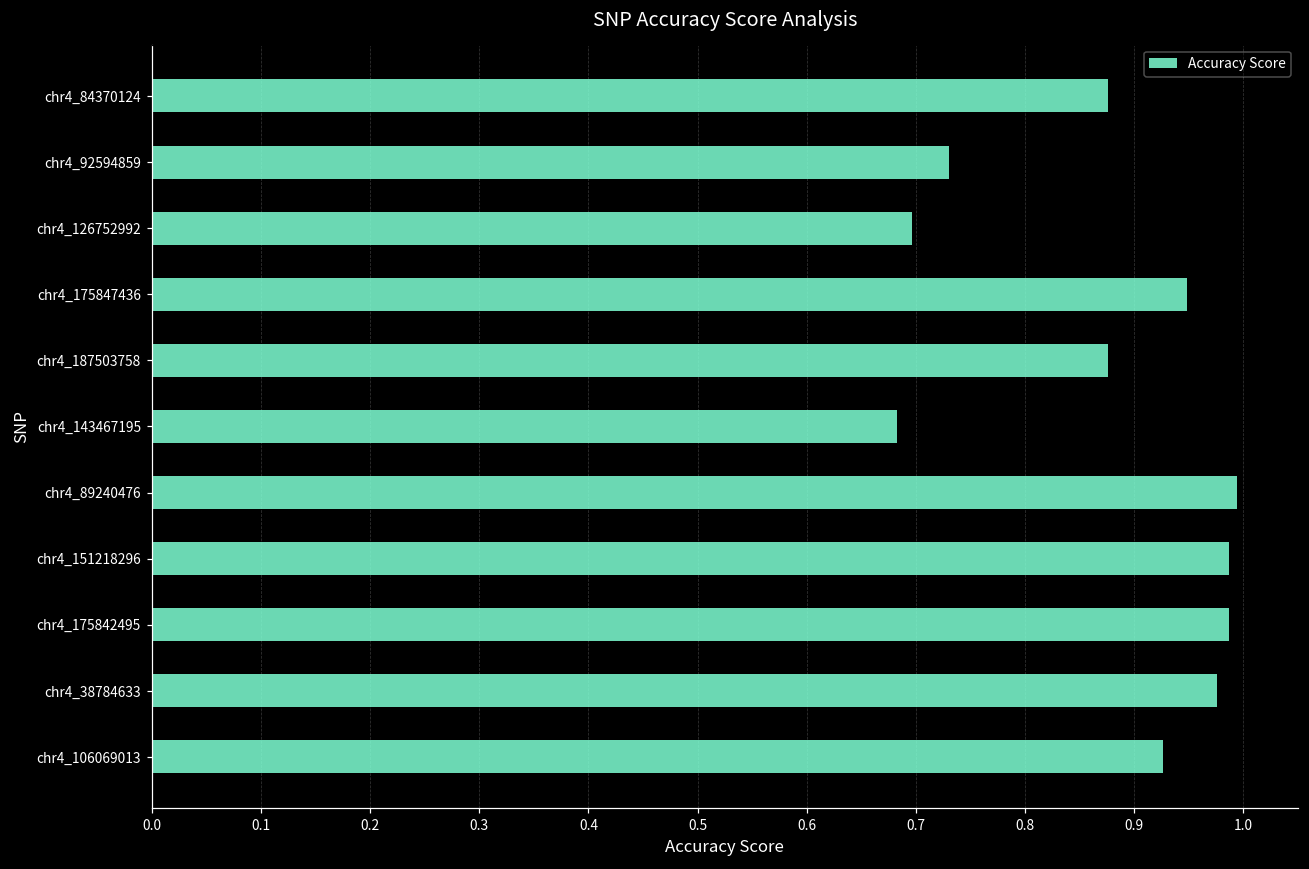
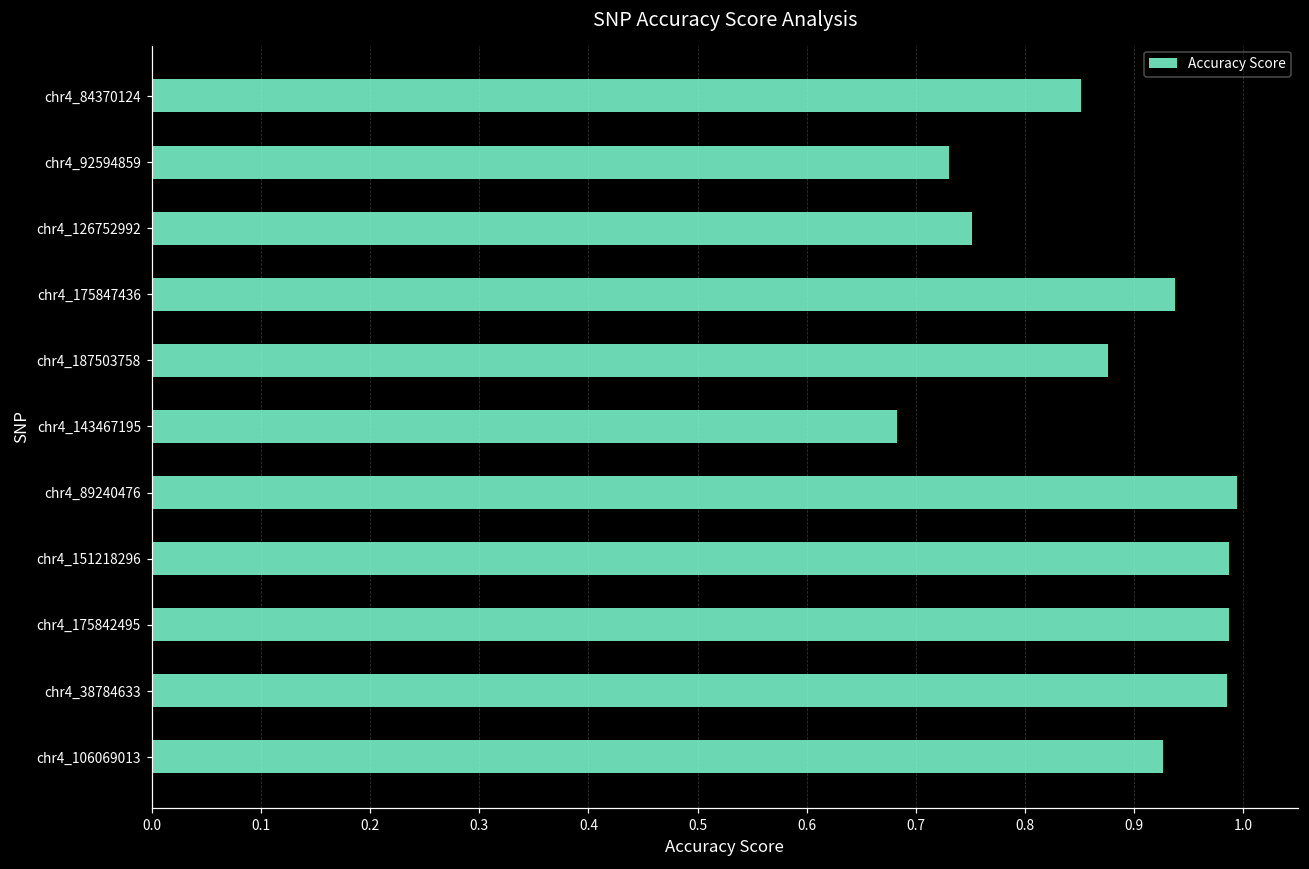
chr4_84370124: 0.88 -> 0.85
chr4_126752992: 0.70 -> 0.75
chr4_175847436: 0.95 -> 0.94
chr4_38784633: 0.98 -> 0.99
